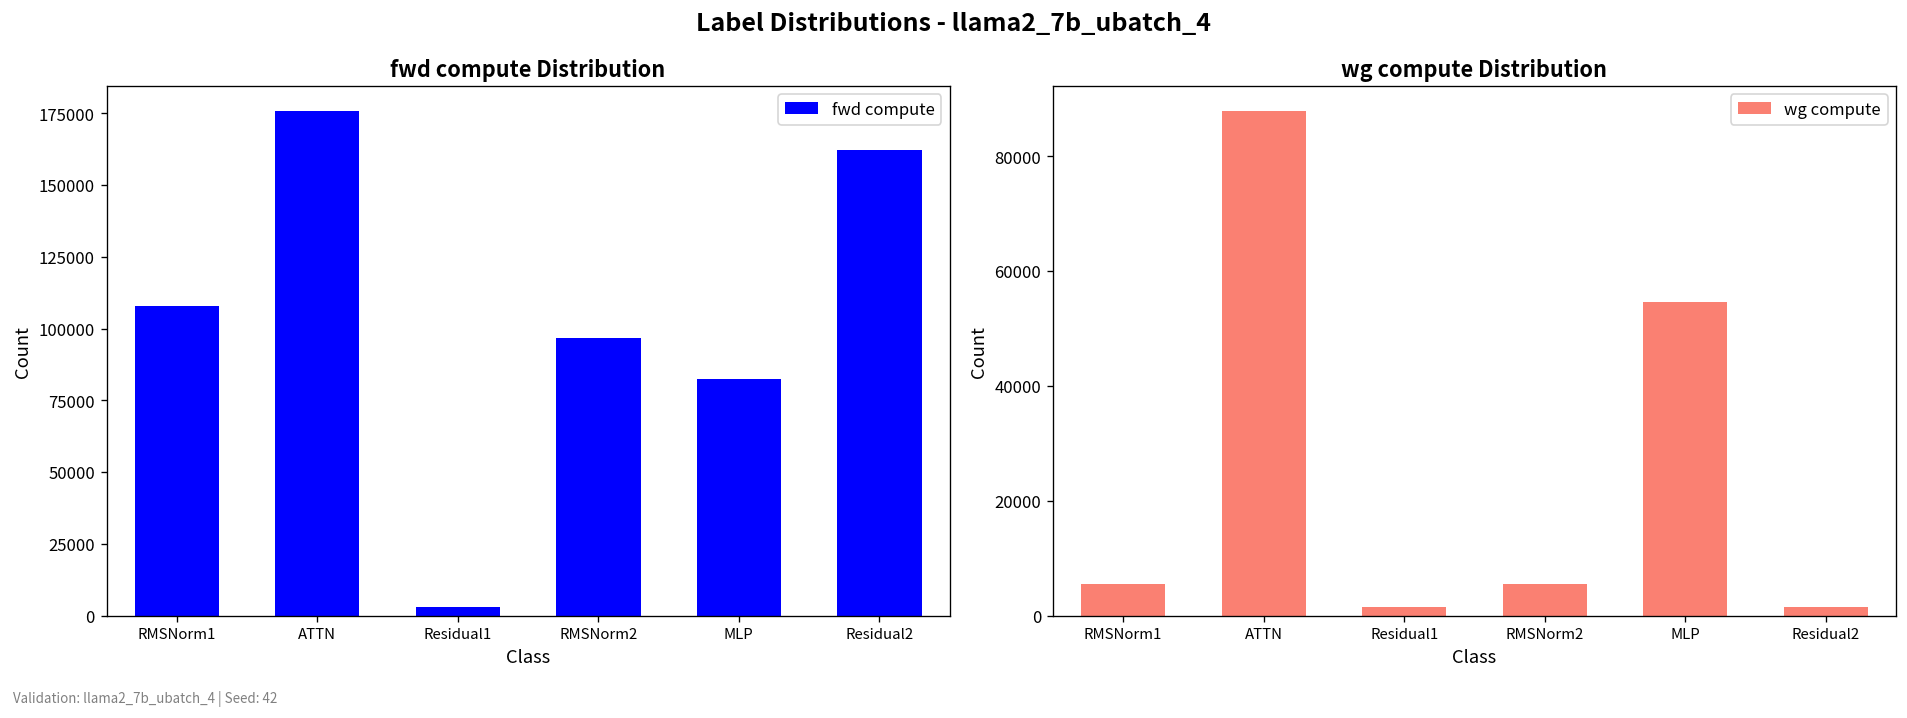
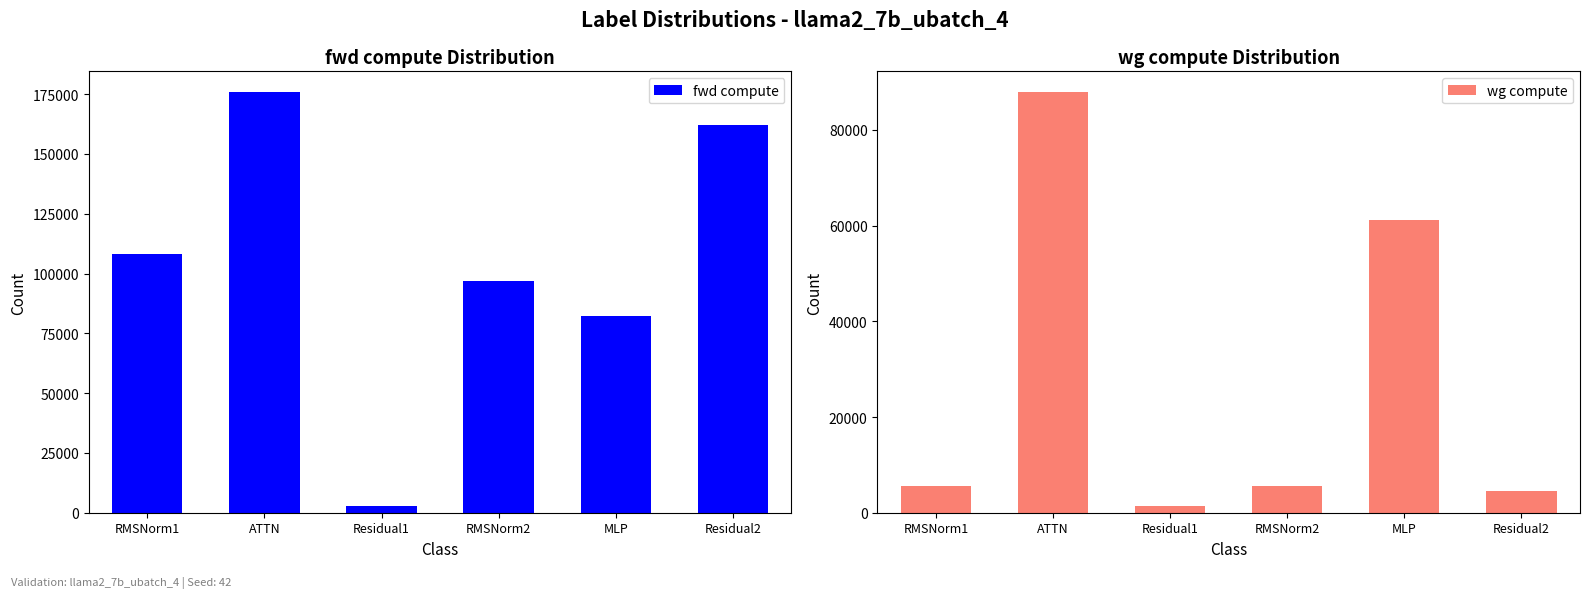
wg compute Distribution, MLP: 55000 -> 61000
wg compute Distribution, Residual2: 1000 -> 5000
